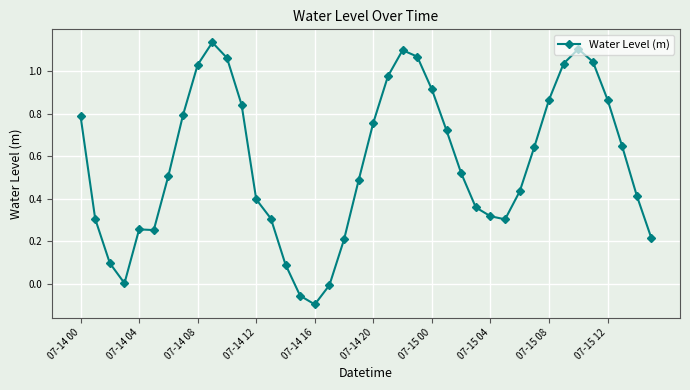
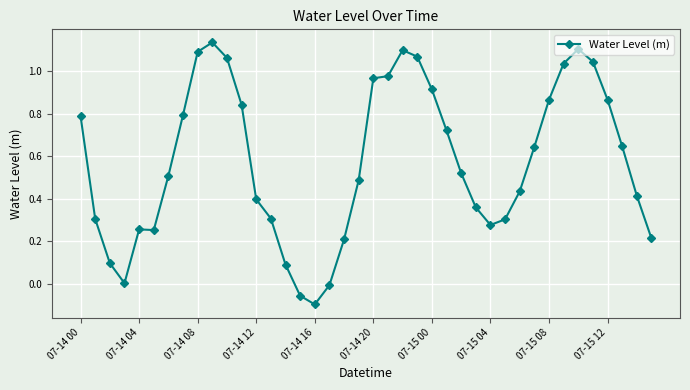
07-14 08: 1.03 -> 1.09
07-14 20: 0.76 -> 0.97
07-15 04: 0.32 -> 0.28
